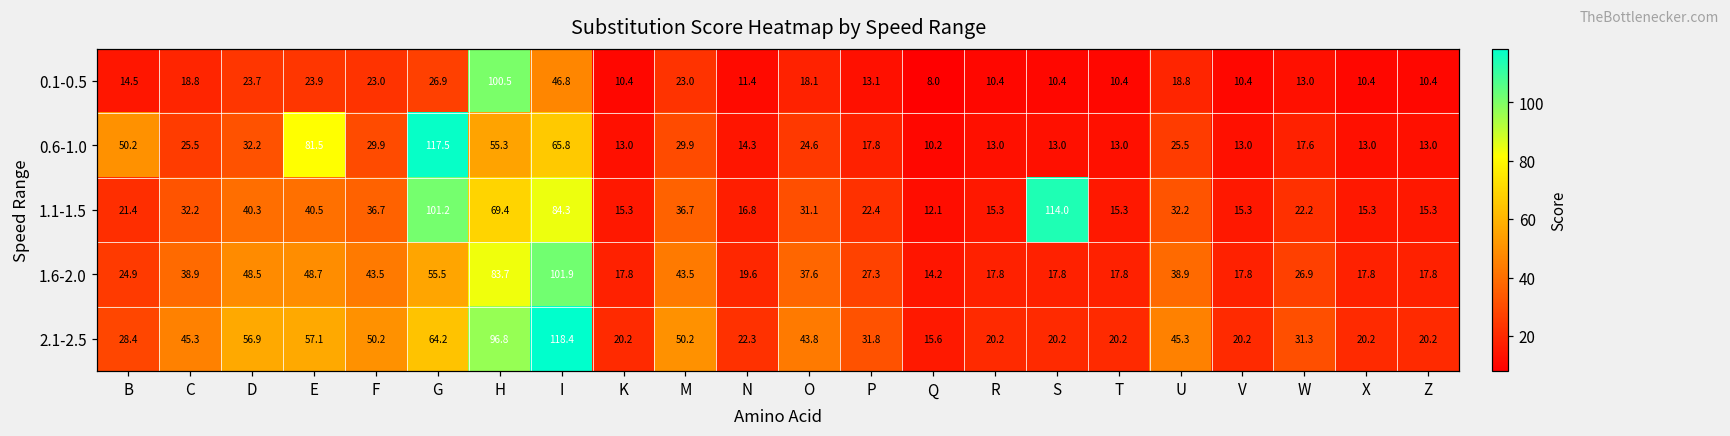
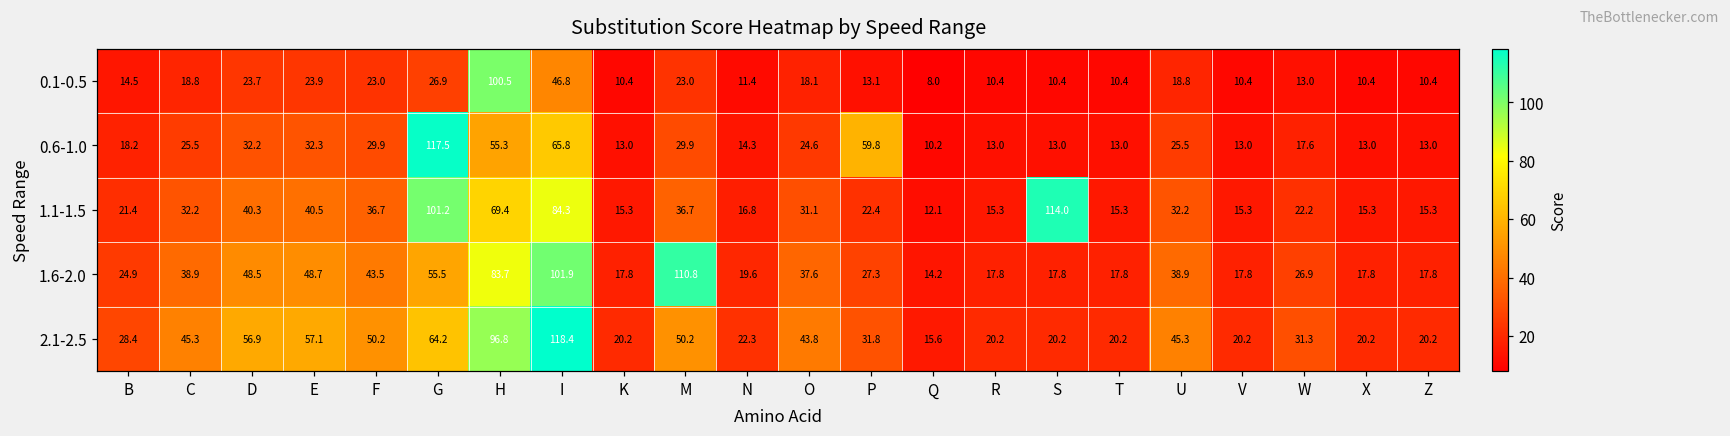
0.6-1.0, B: 50.2 -> 18.2
0.6-1.0, E: 81.5 -> 32.3
0.6-1.0, P: 17.8 -> 59.8
1.6-2.0, M: 43.5 -> 110.8
